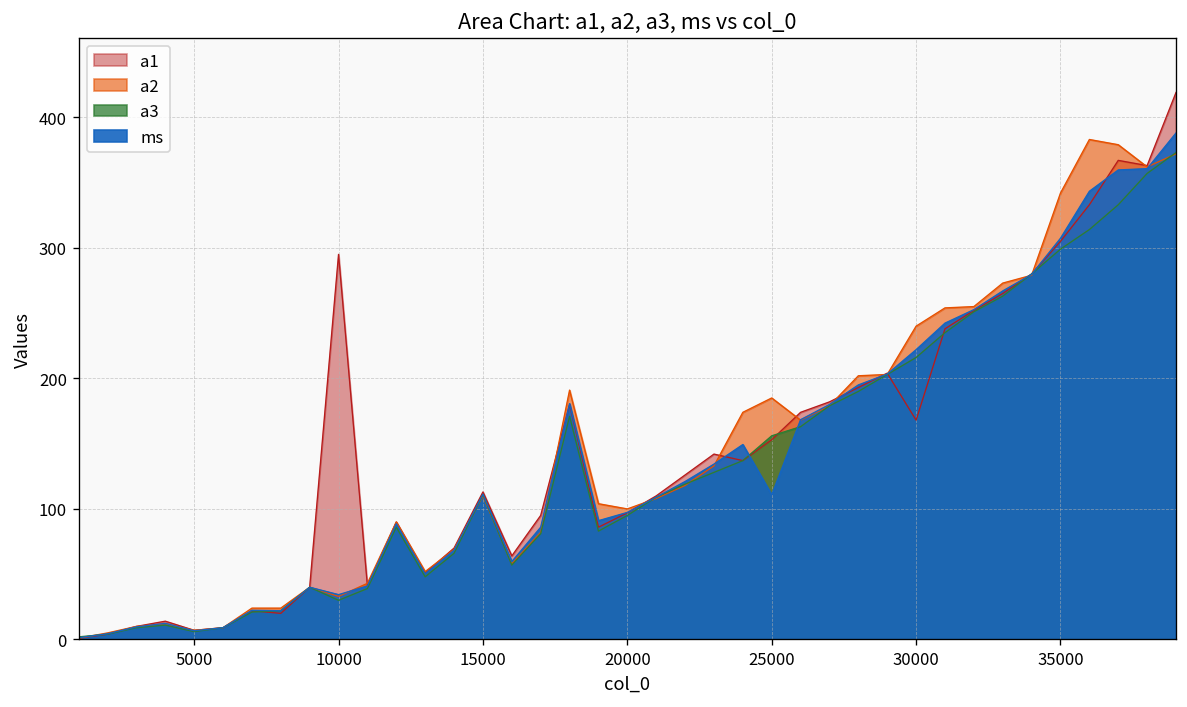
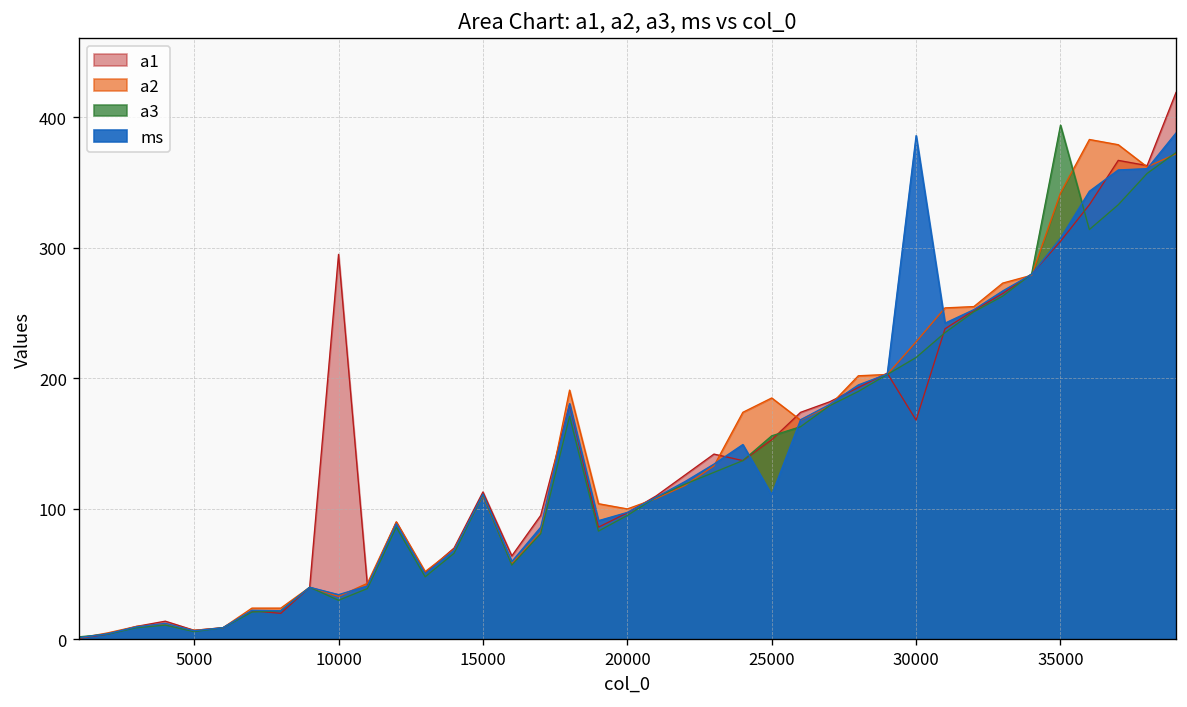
a2, 30000: 240 -> 228
ms, 30000: 222 -> 386
a3, 35000: 299 -> 394
